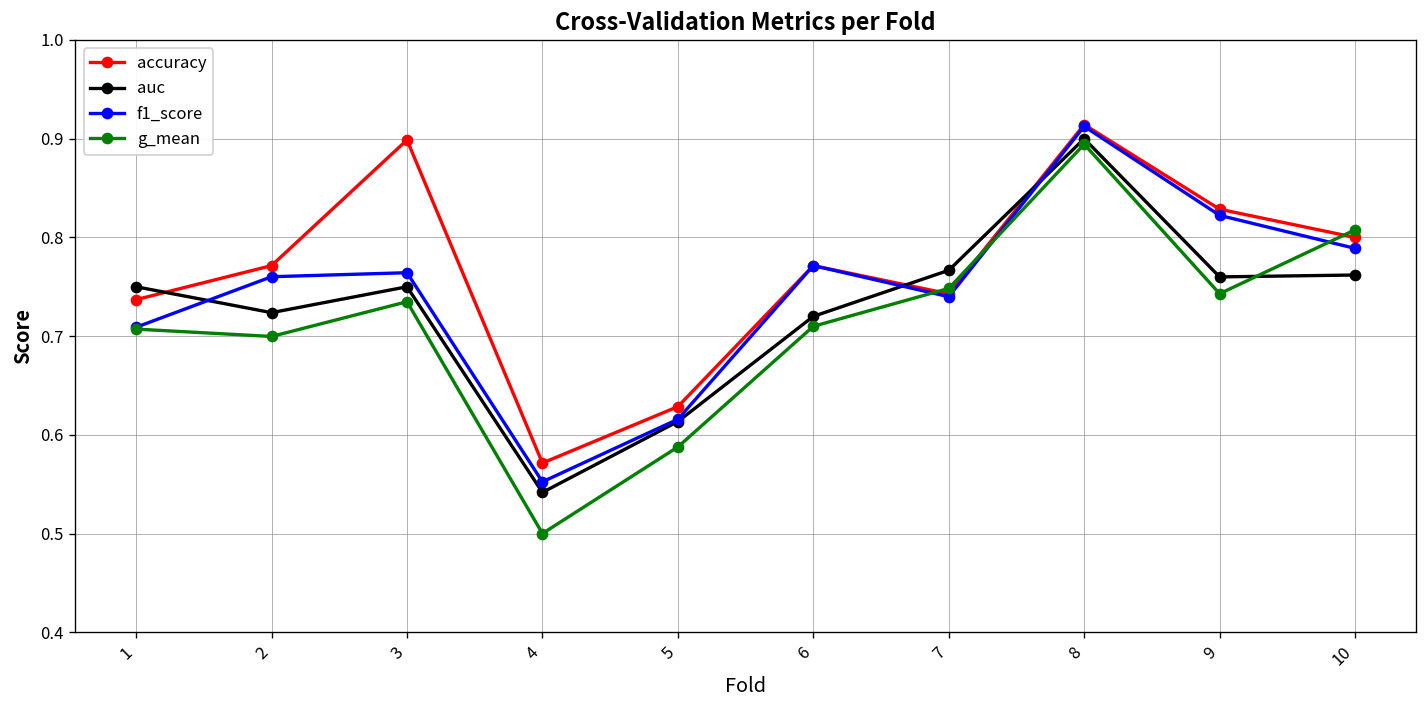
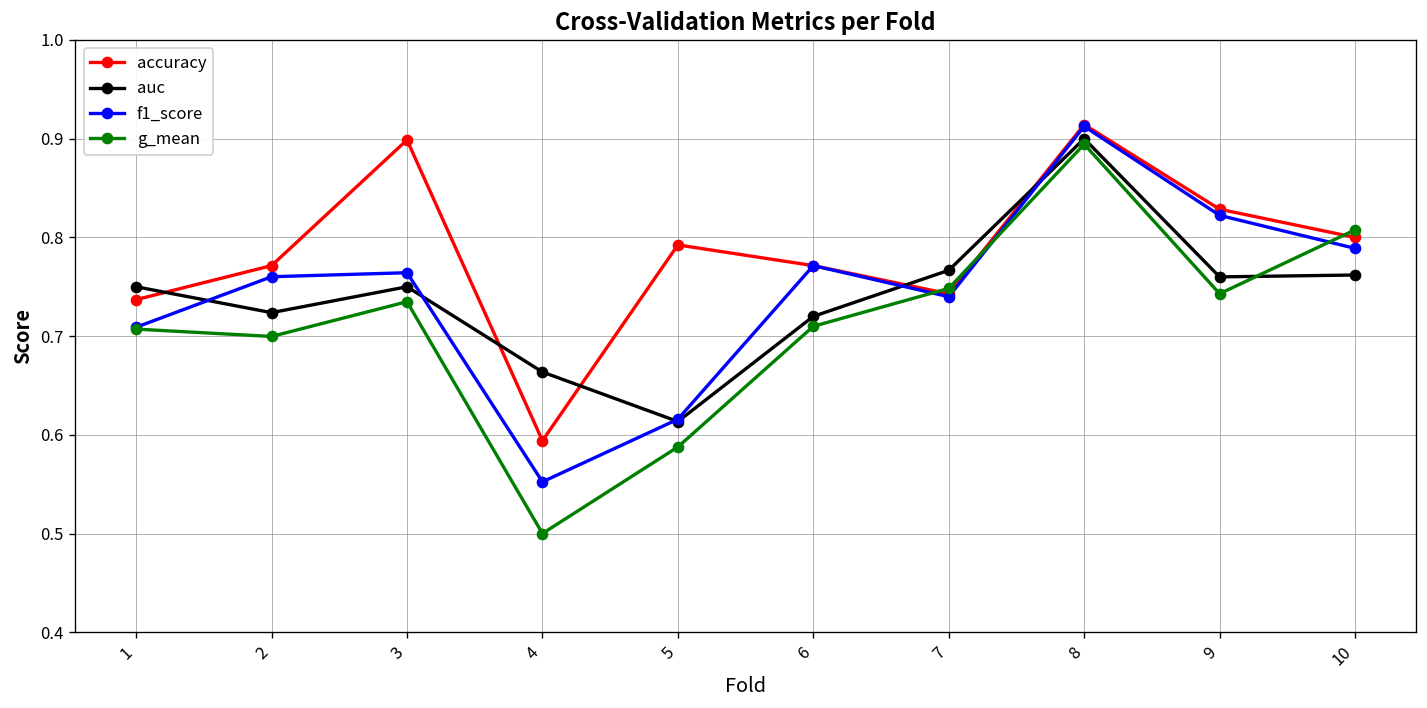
accuracy, 4: 0.57 -> 0.59
auc, 4: 0.54 -> 0.66
accuracy, 5: 0.63 -> 0.79
